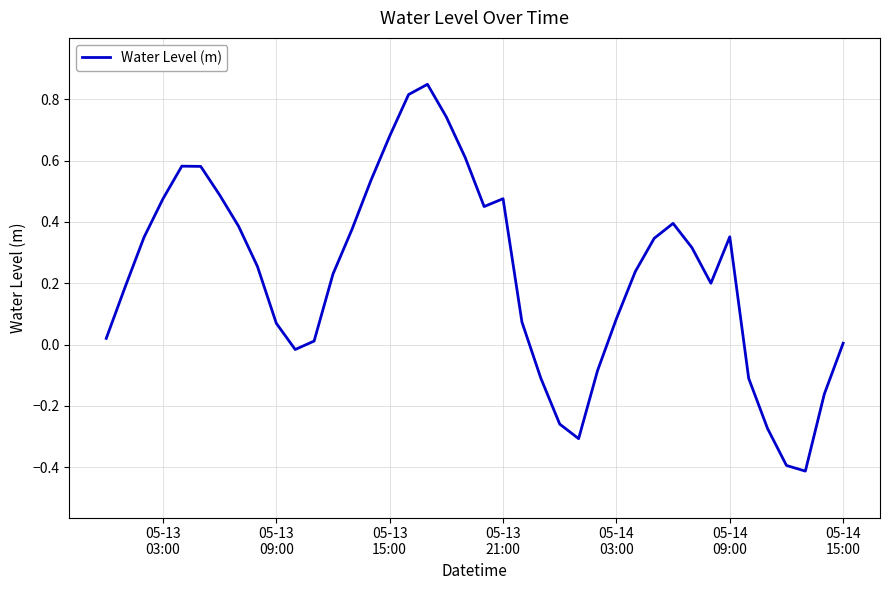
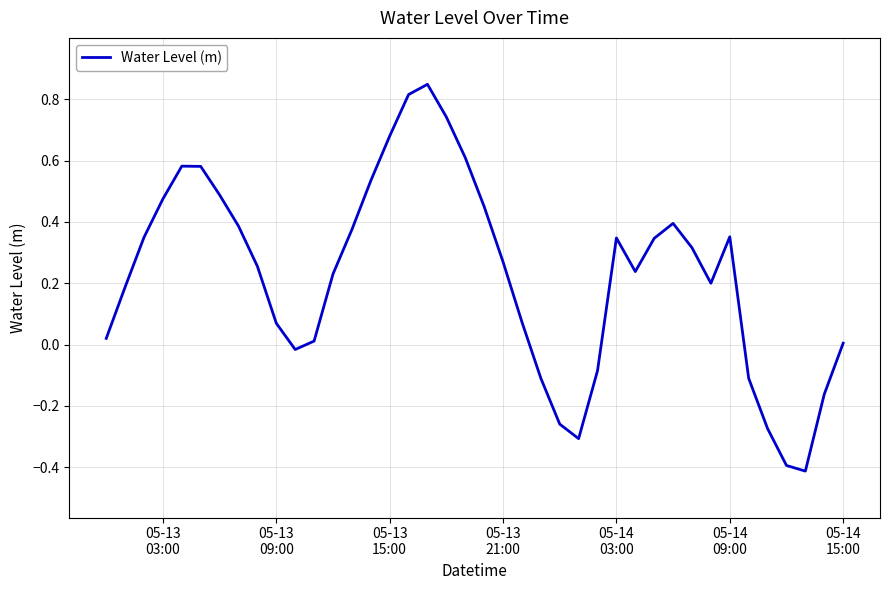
05-13 21:00: 0.48 -> 0.27
05-14 03:00: 0.08 -> 0.35
